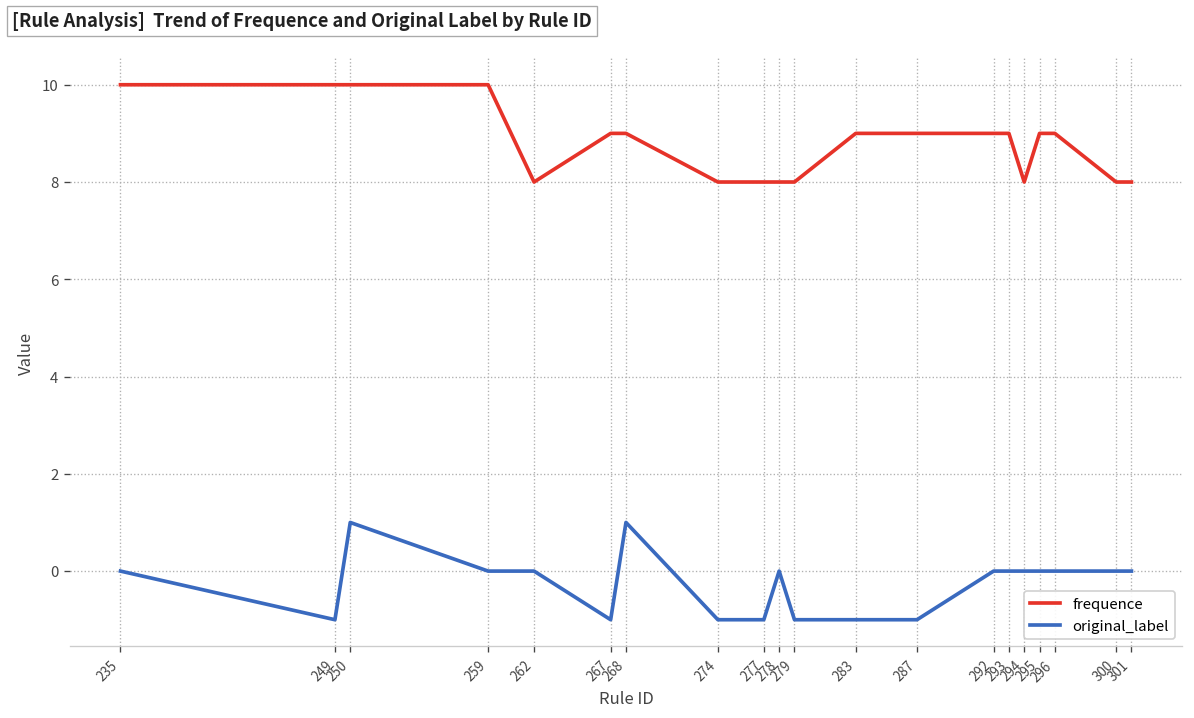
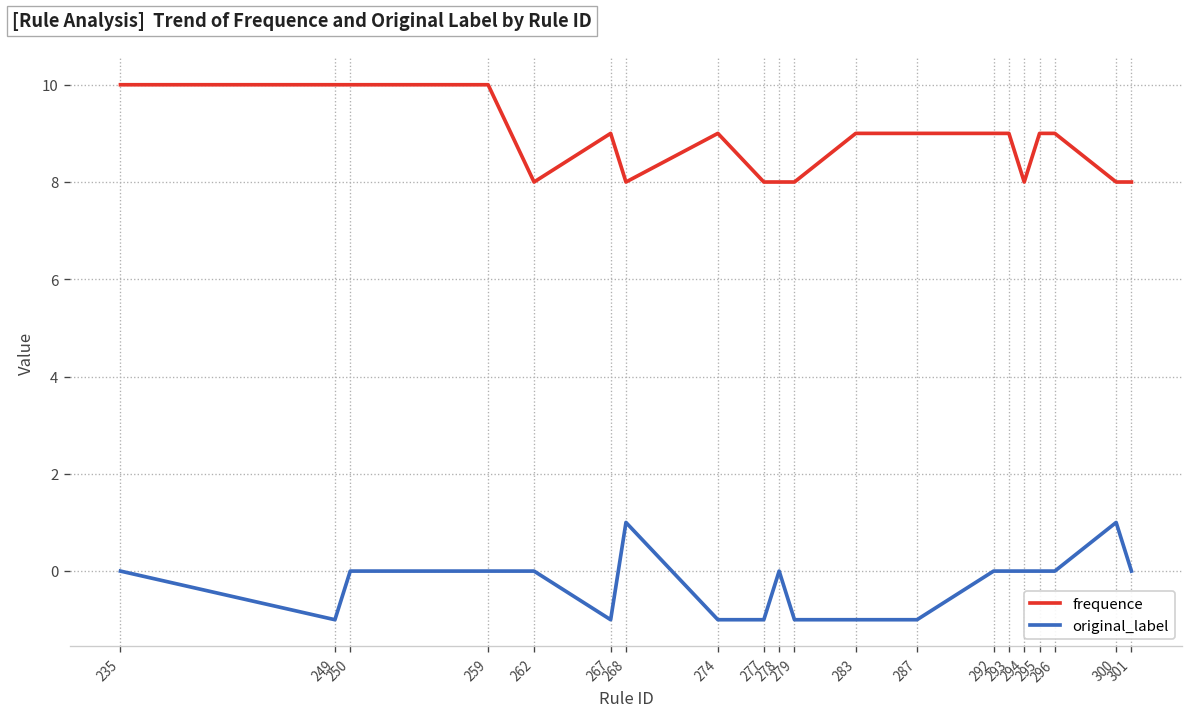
original_label, 250: 1 -> 0
frequence, 268: 9 -> 8
frequence, 274: 8 -> 9
original_label, 300: 0 -> 1
